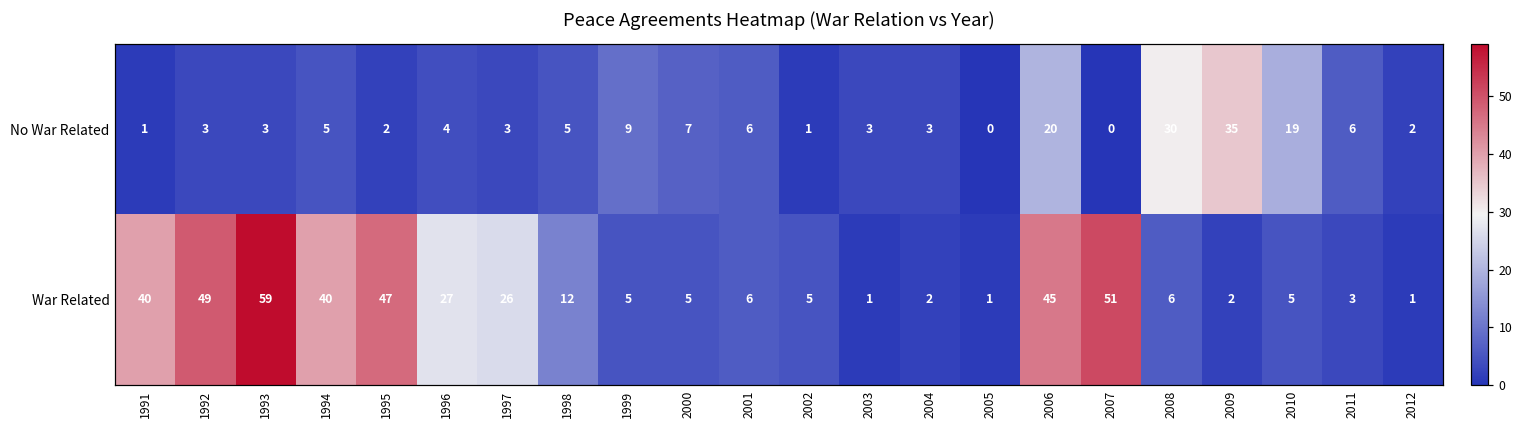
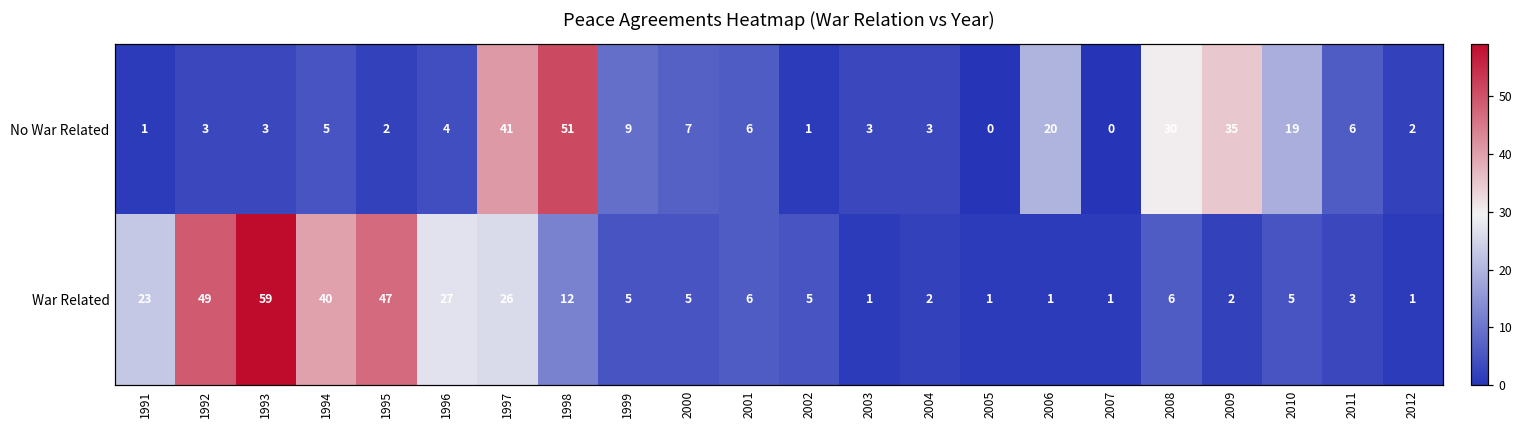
No War Related, 1997: 3 -> 41
No War Related, 1998: 5 -> 51
War Related, 1991: 40 -> 23
War Related, 2006: 45 -> 1
War Related, 2007: 51 -> 1
